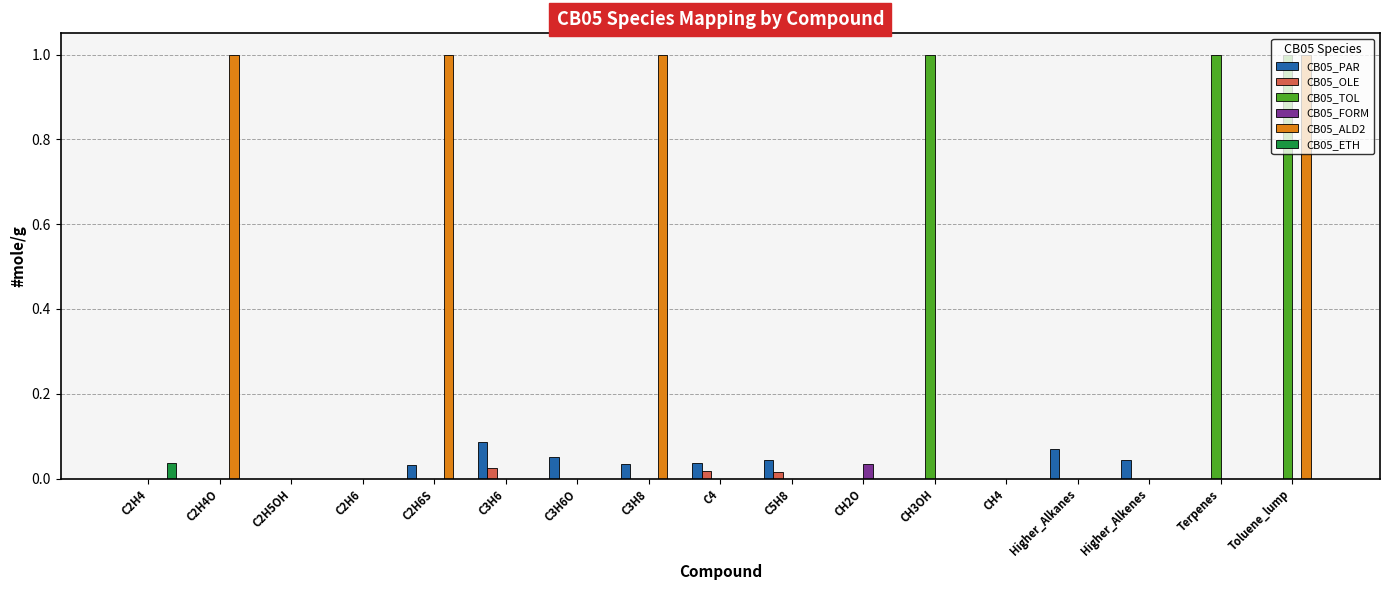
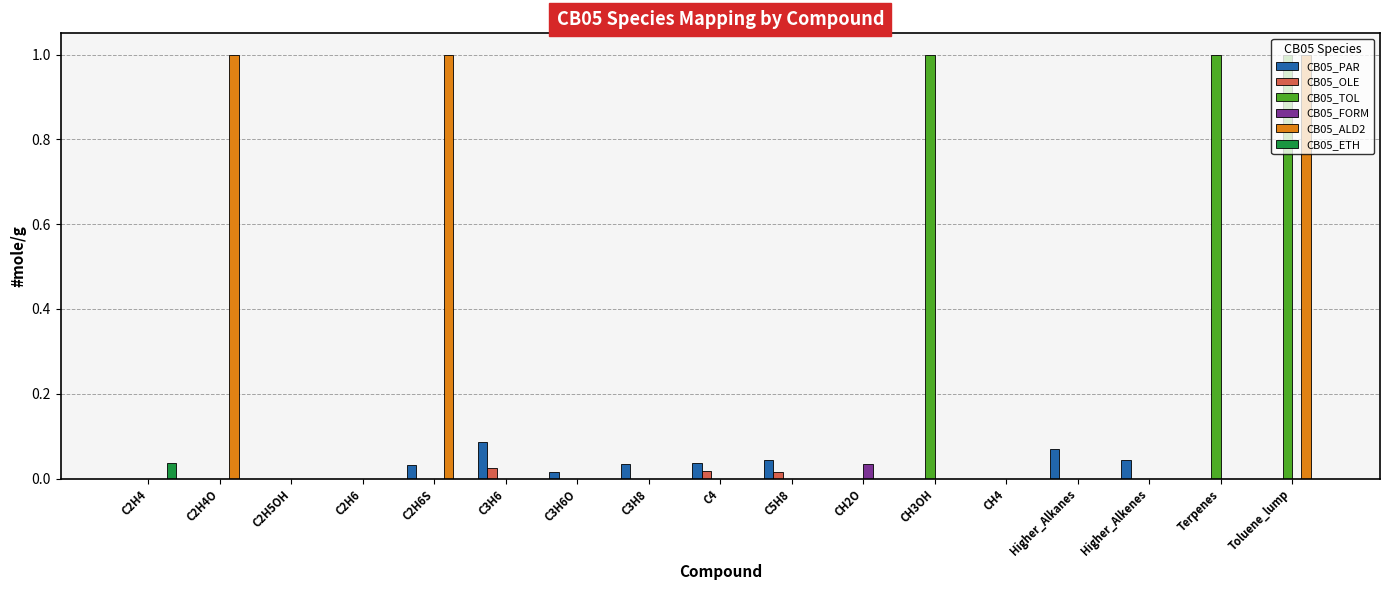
CB05_PAR, C3H6O: 0.05 -> 0.02
CB05_ALD2, C3H8: 1 -> 0
